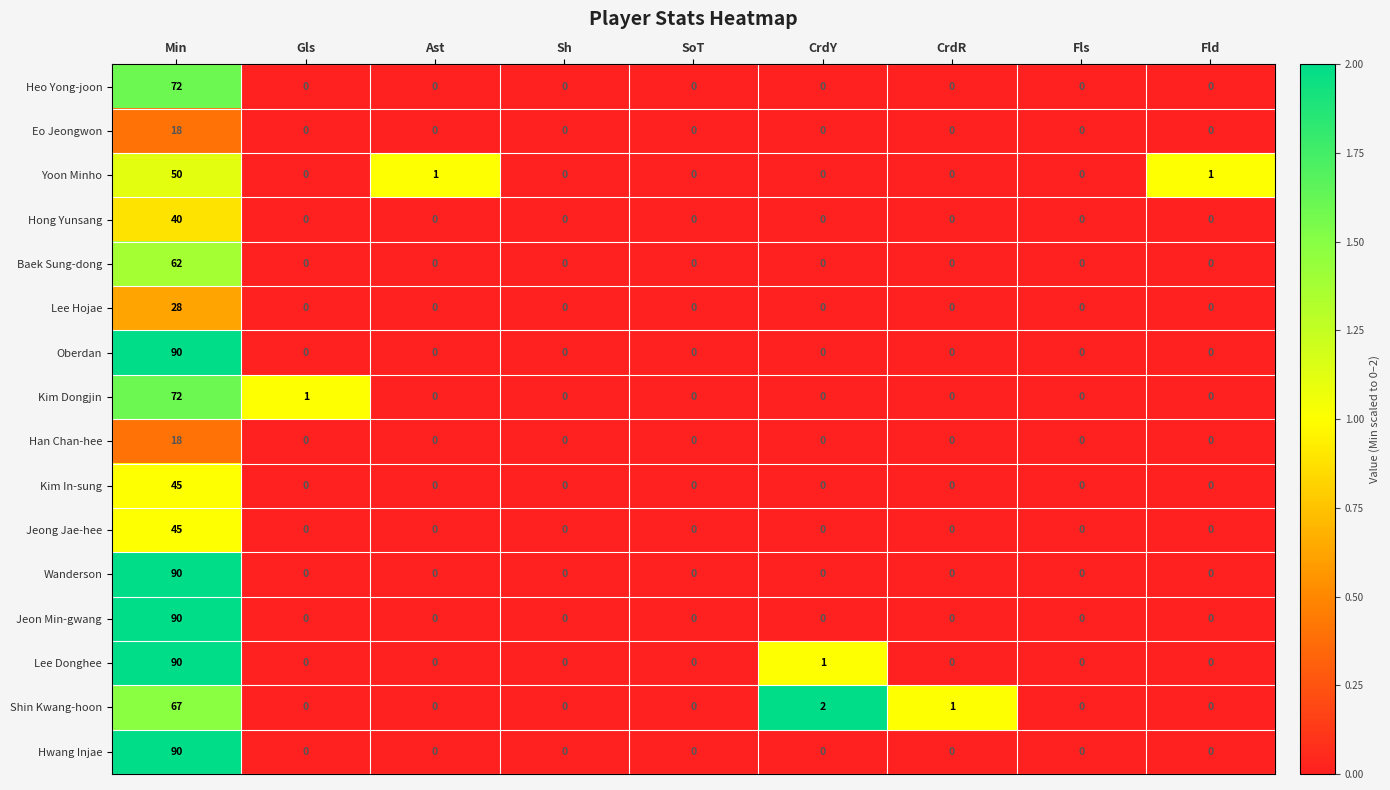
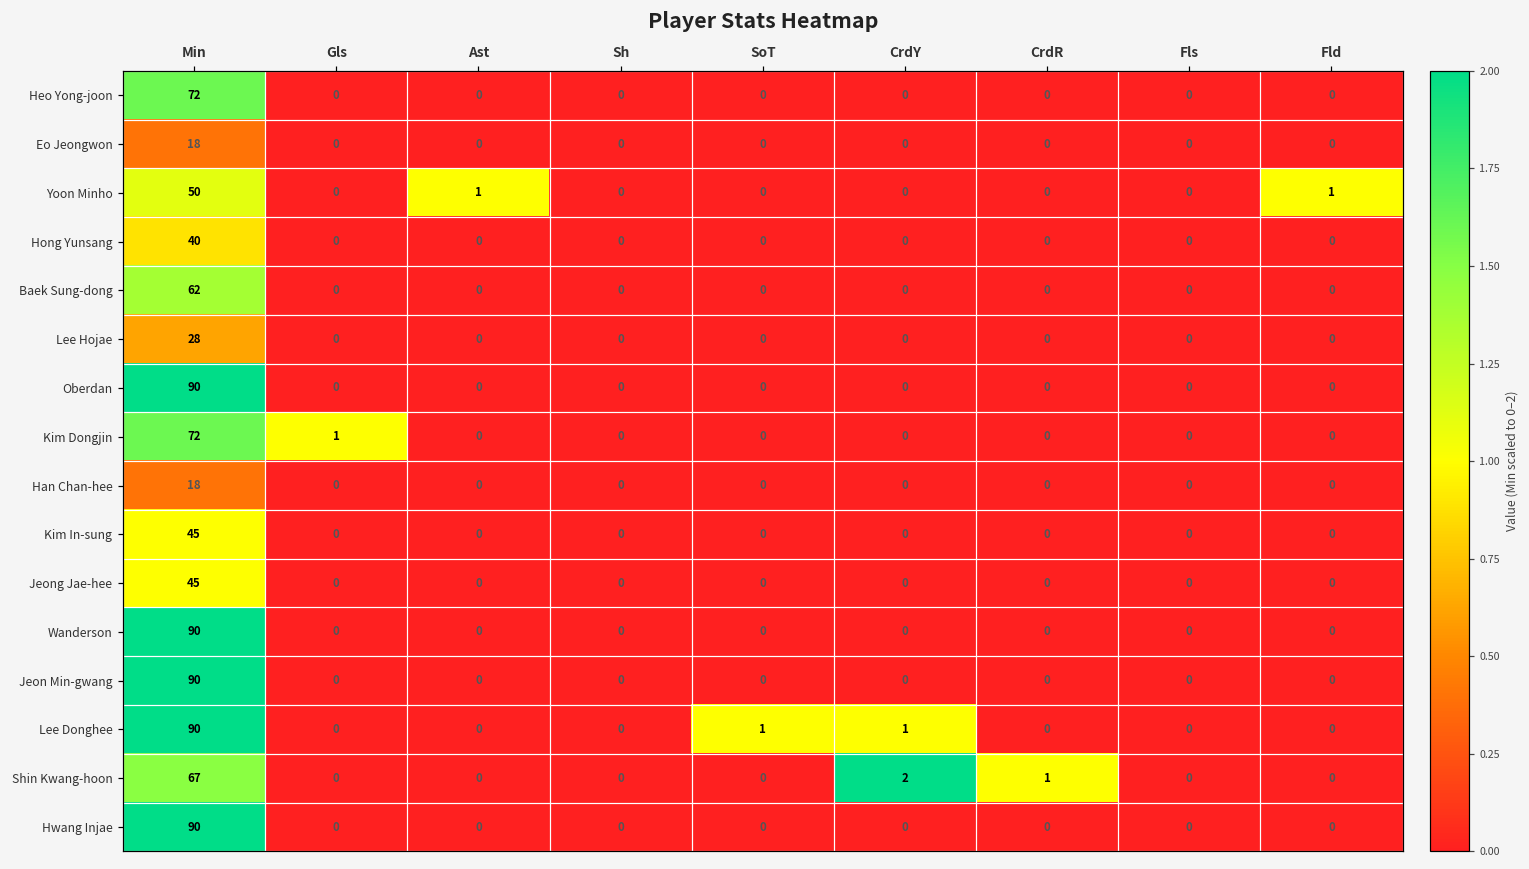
Lee Donghee, SoT: 0 -> 1
